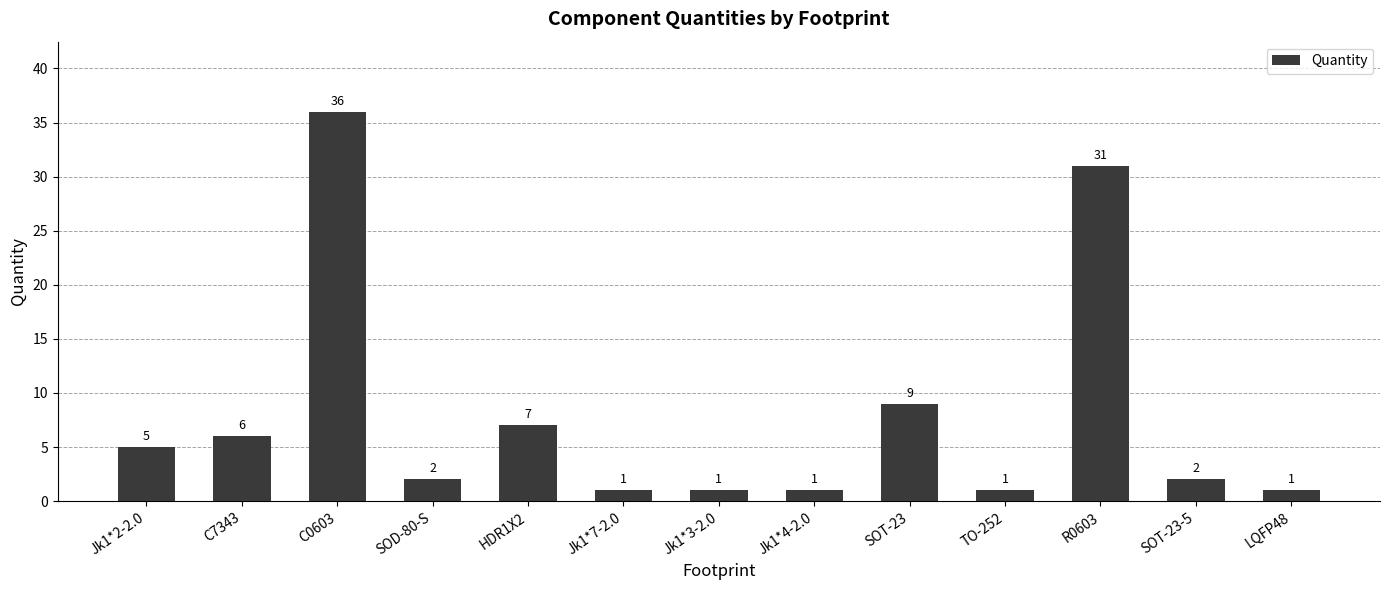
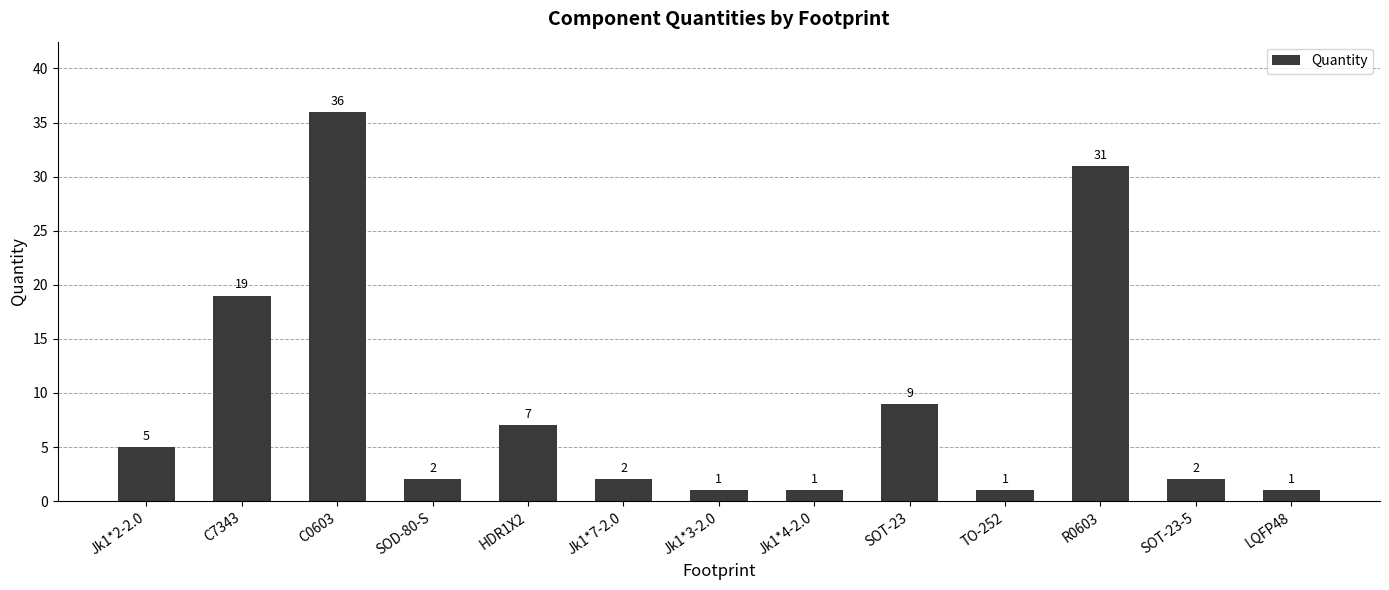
C7343: 6 -> 19
Jk1*7-2.0: 1 -> 2
